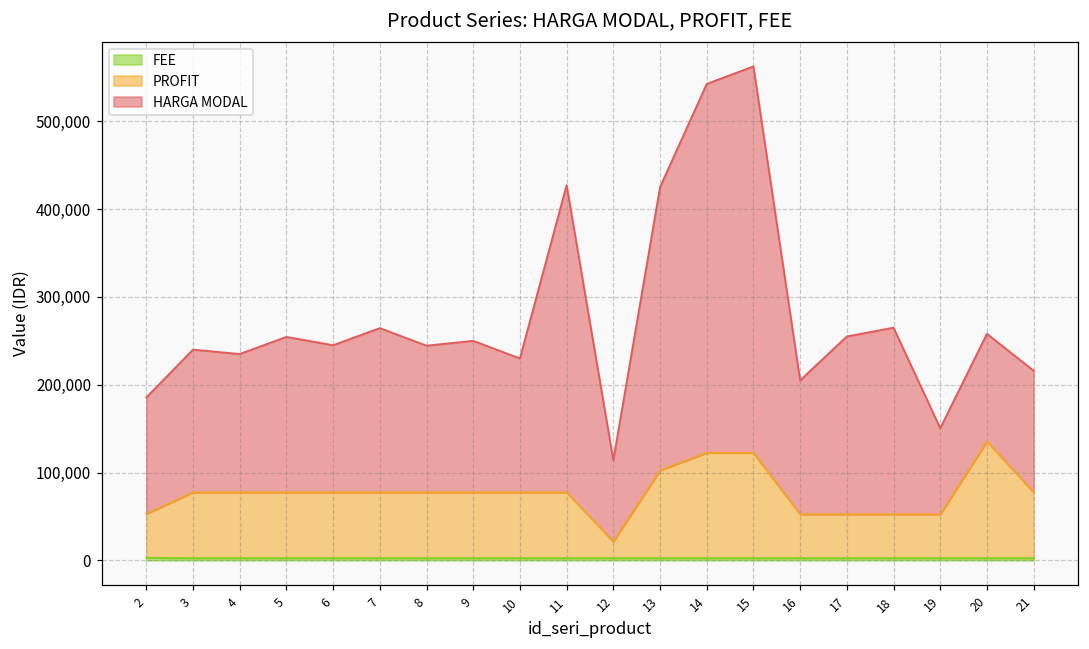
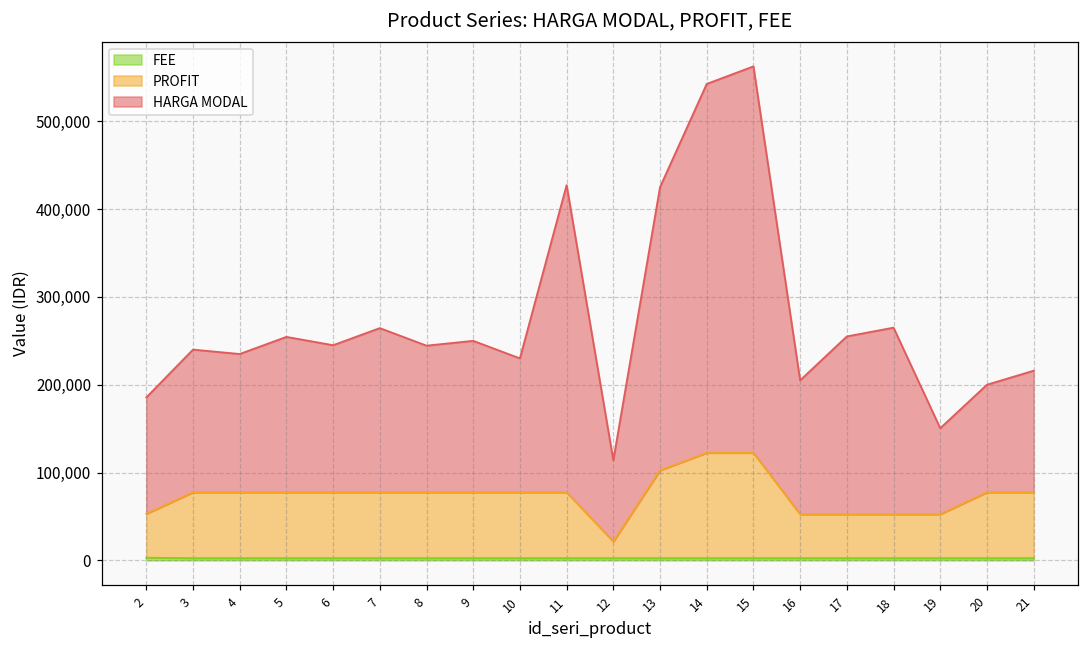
PROFIT, 20: 130,000 -> 80,000
